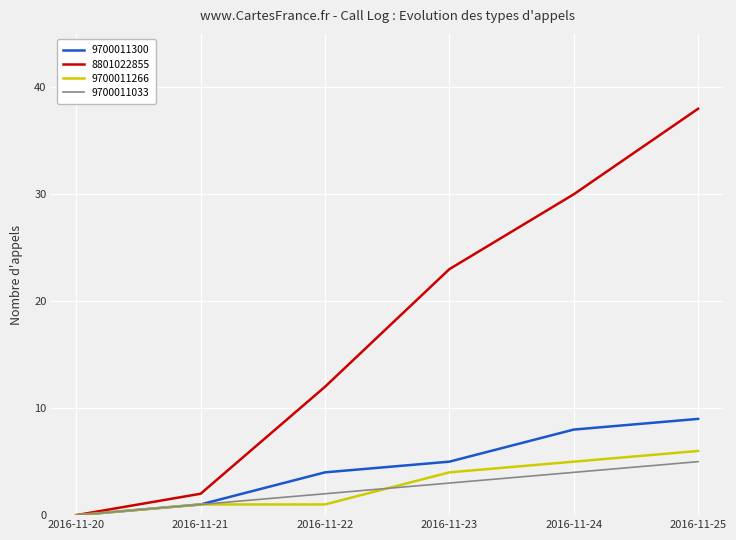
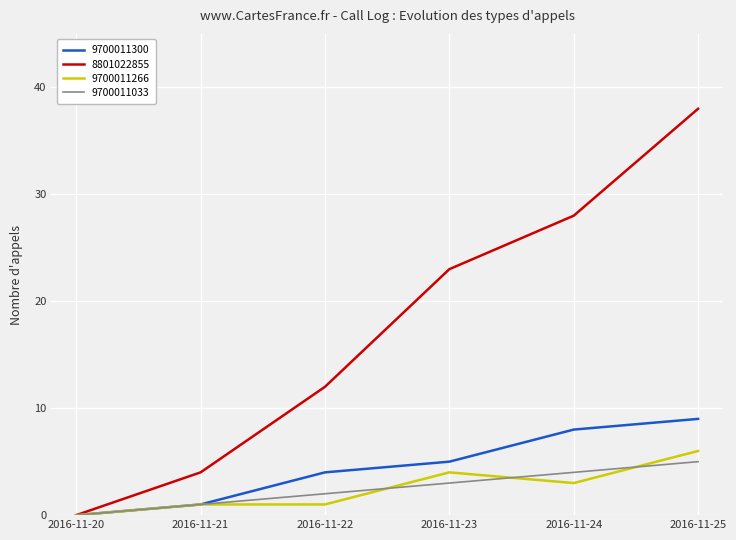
8801022855, 2016-11-21: 2 -> 4
8801022855, 2016-11-24: 30 -> 28
9700011266, 2016-11-24: 5 -> 3
